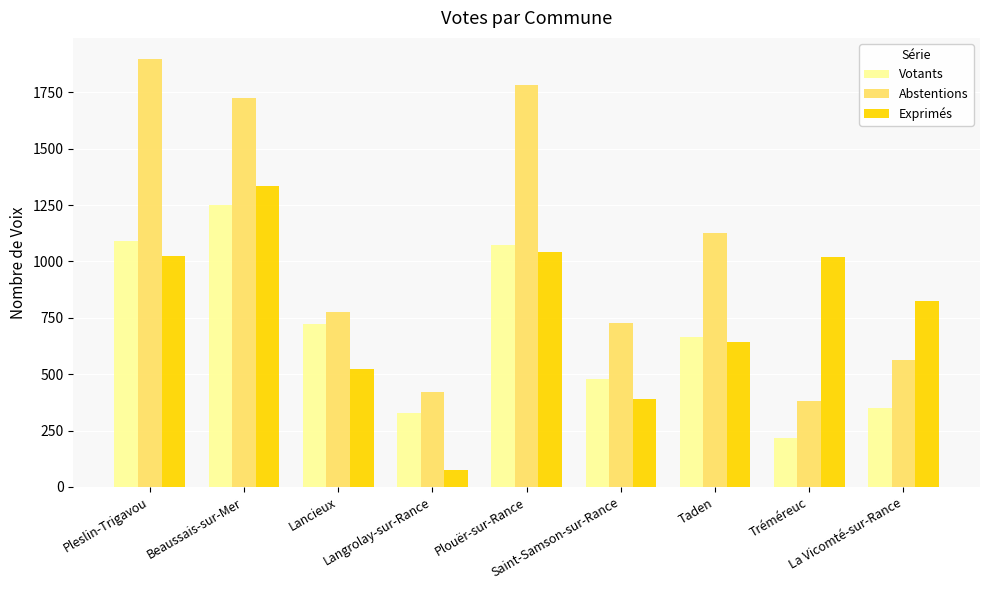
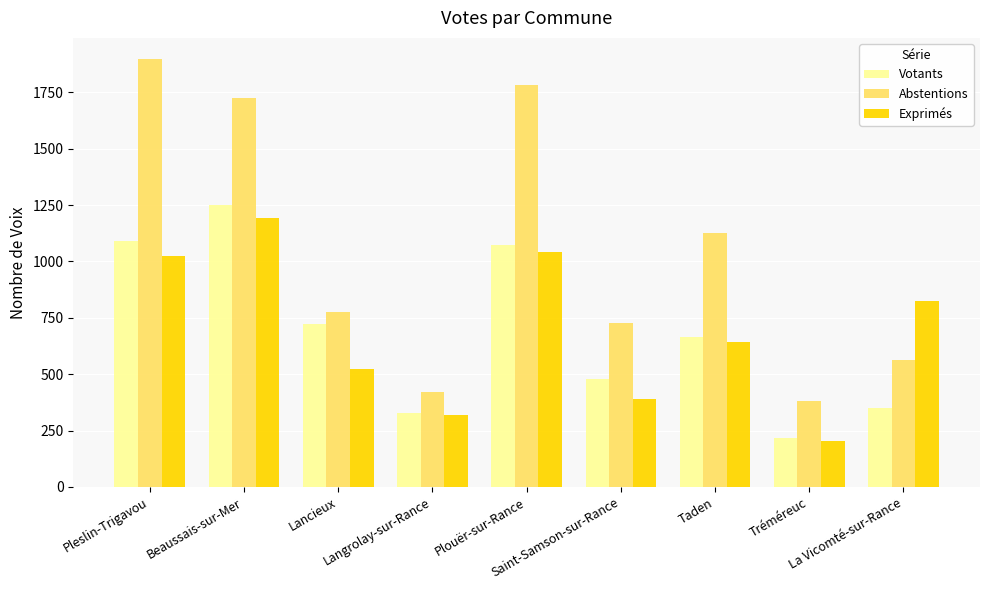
Exprimés, Beaussais-sur-Mer: 1340 -> 1190
Exprimés, Langrolay-sur-Rance: 70 -> 320
Exprimés, Tréméreuc: 1020 -> 200
